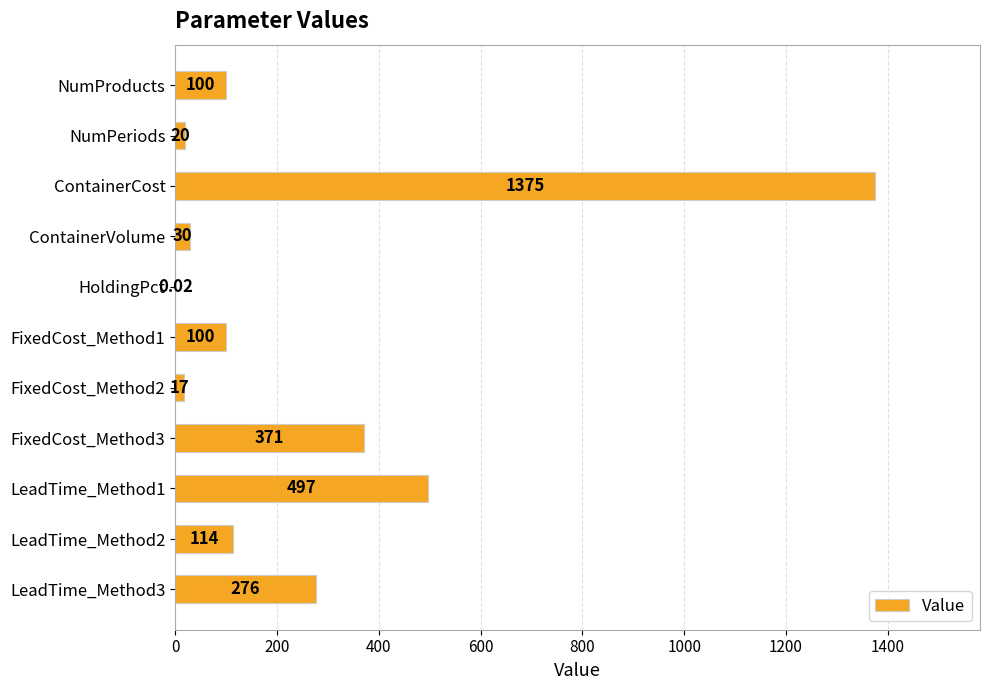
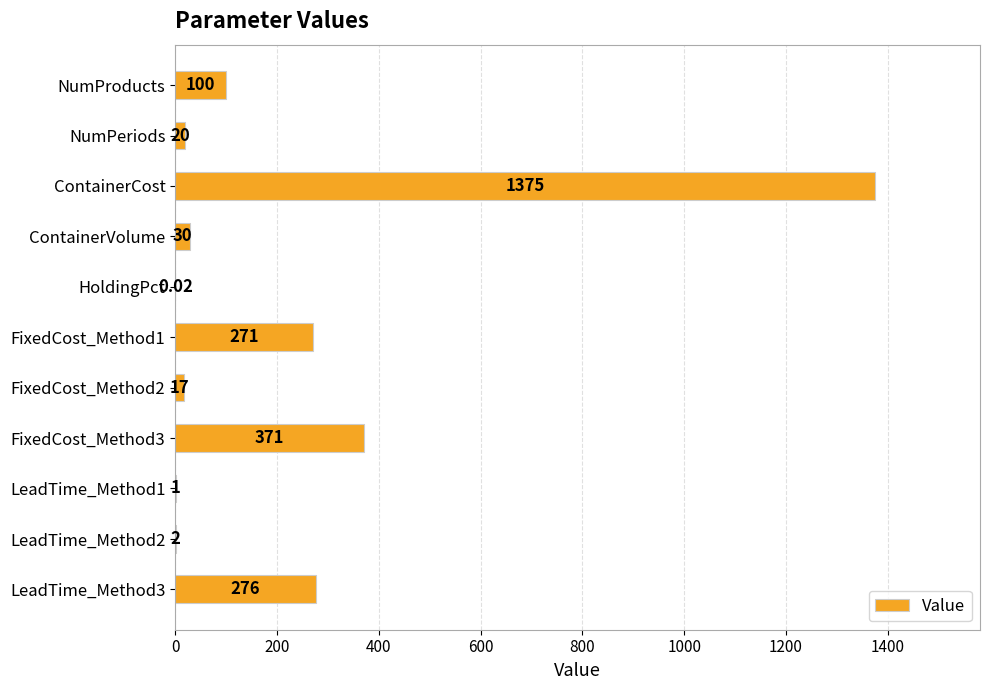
FixedCost_Method1: 100 -> 271
LeadTime_Method1: 497 -> 1
LeadTime_Method2: 114 -> 2
